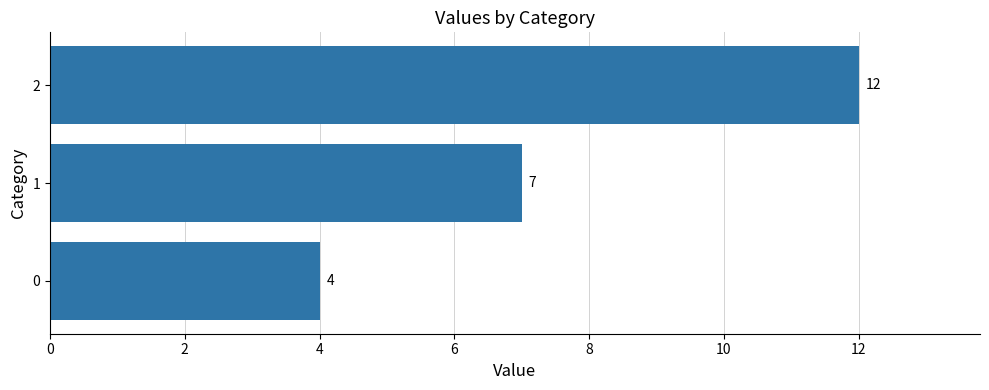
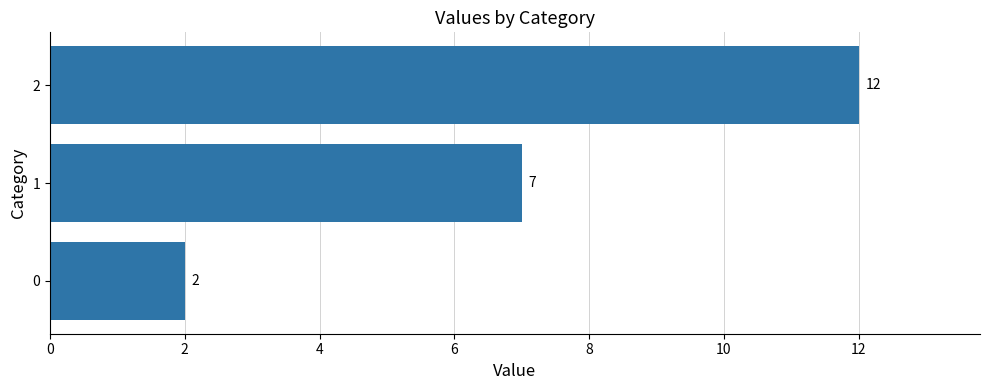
0: 4 -> 2
